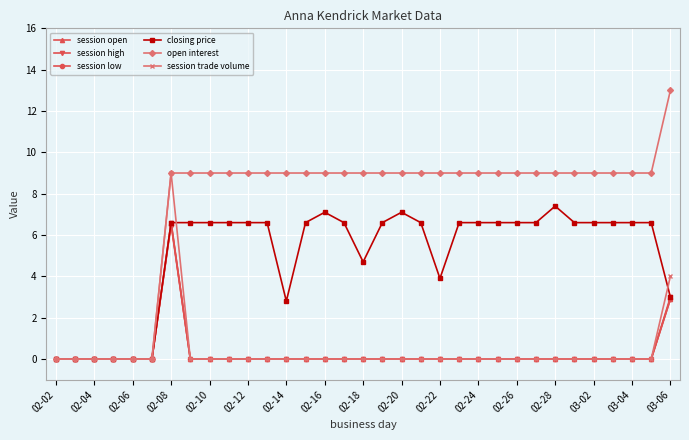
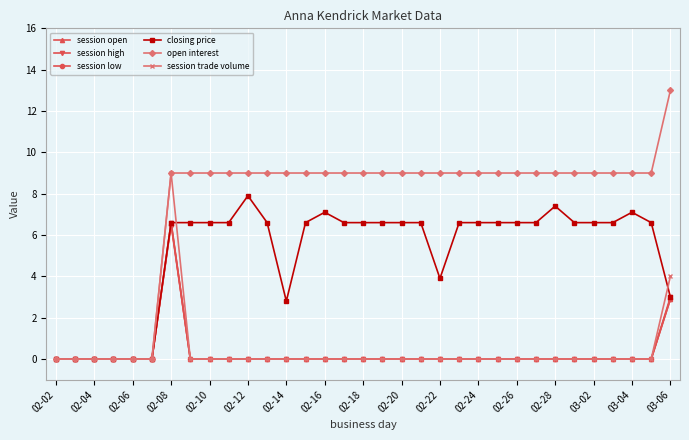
closing price, 02-12: 6.6 -> 7.9
closing price, 02-18: 4.7 -> 6.6
closing price, 02-20: 7.1 -> 6.6
closing price, 03-04: 6.6 -> 7.1
